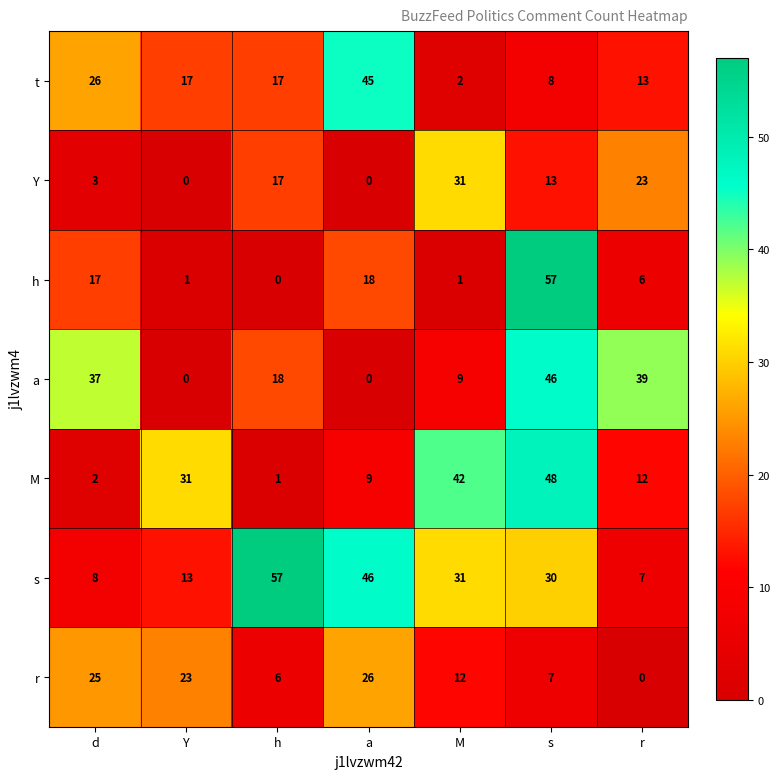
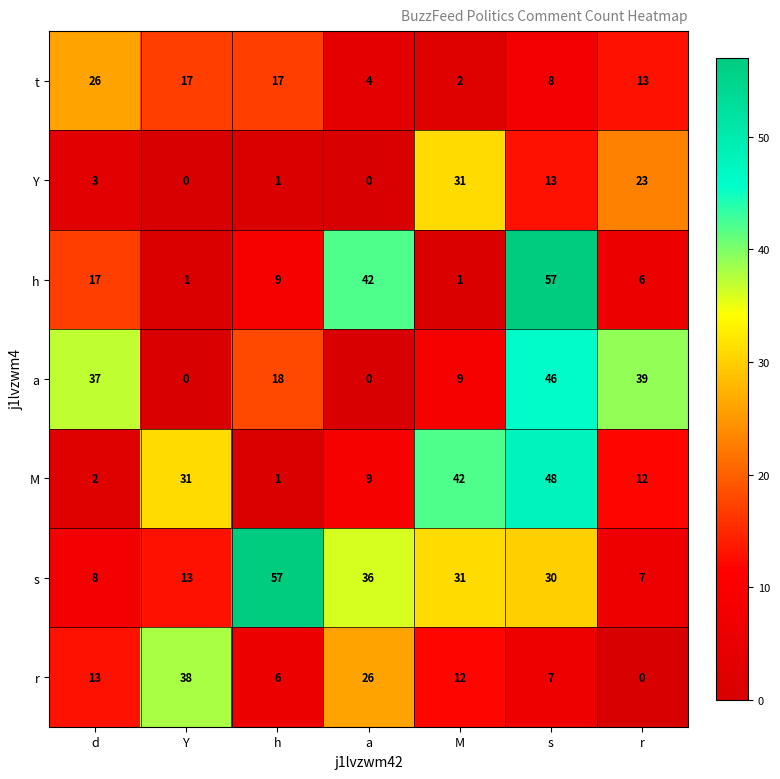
t, a: 45 -> 4
Y, h: 17 -> 1
h, h: 0 -> 9
h, a: 18 -> 42
s, a: 46 -> 36
r, d: 25 -> 13
r, Y: 23 -> 38
